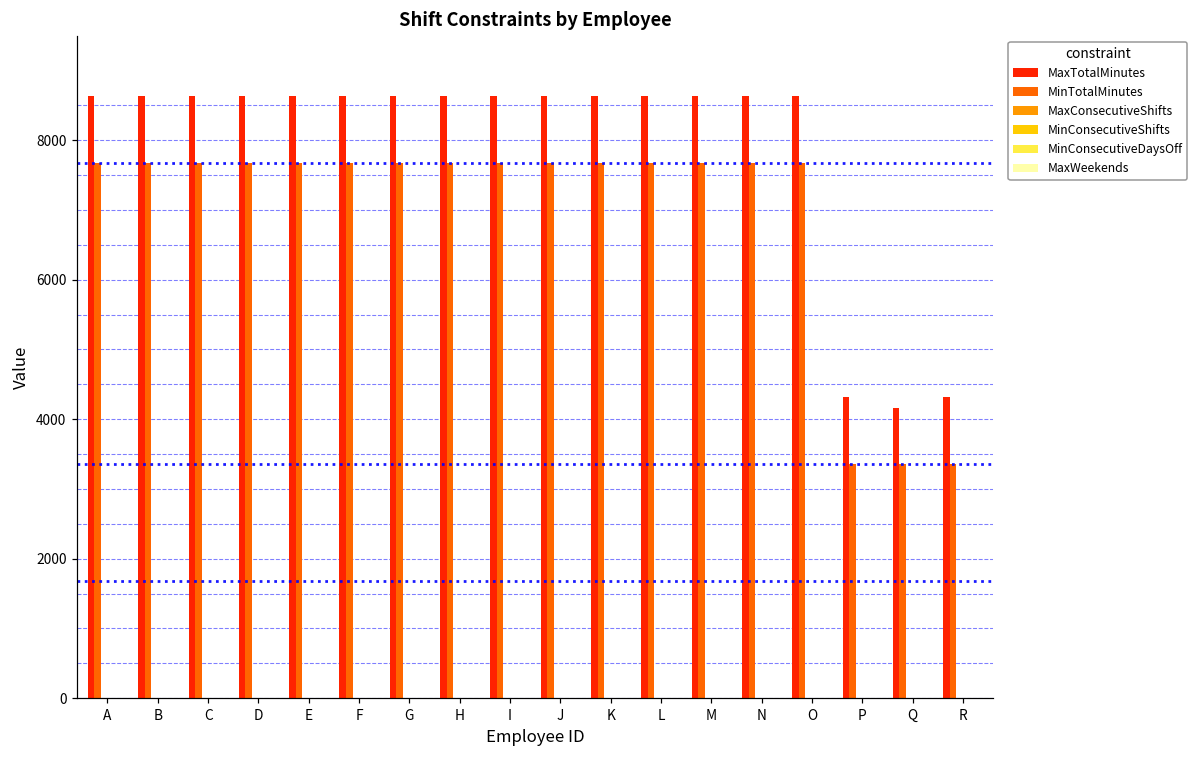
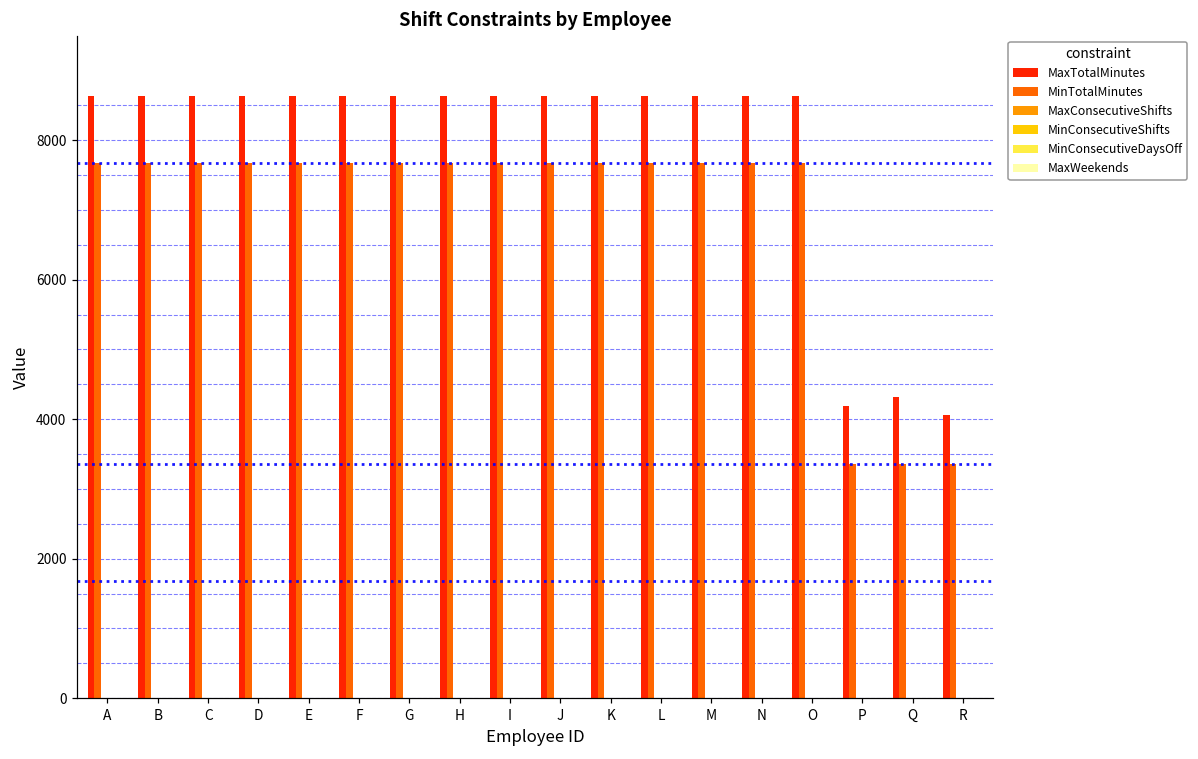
MaxTotalMinutes, P: 4300 -> 4200
MaxTotalMinutes, Q: 4200 -> 4300
MaxTotalMinutes, R: 4300 -> 4100
